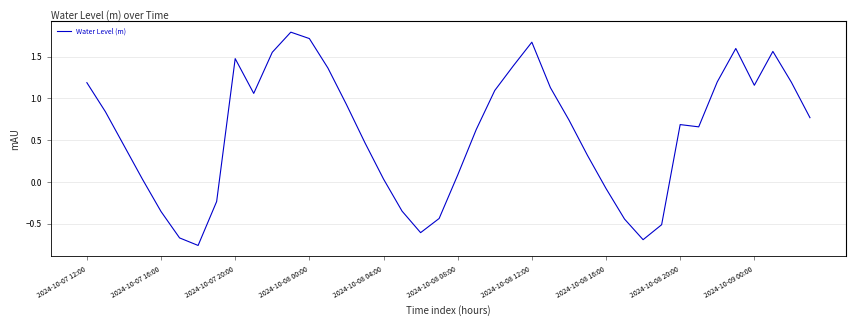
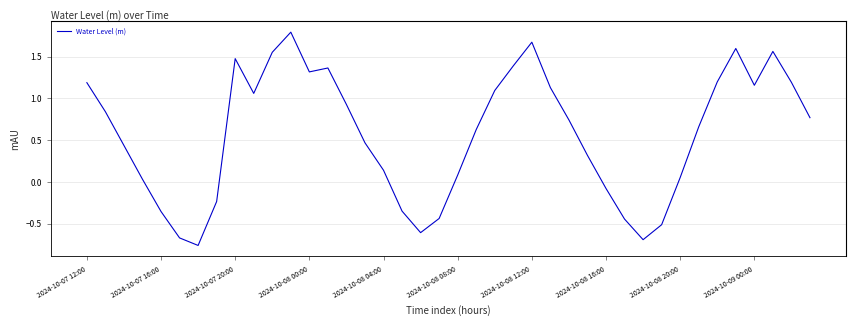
2024-10-08 00:00: 1.7 -> 1.3
2024-10-08 04:00: 0.0 -> 0.1
2024-10-08 20:00: 0.7 -> 0.1
